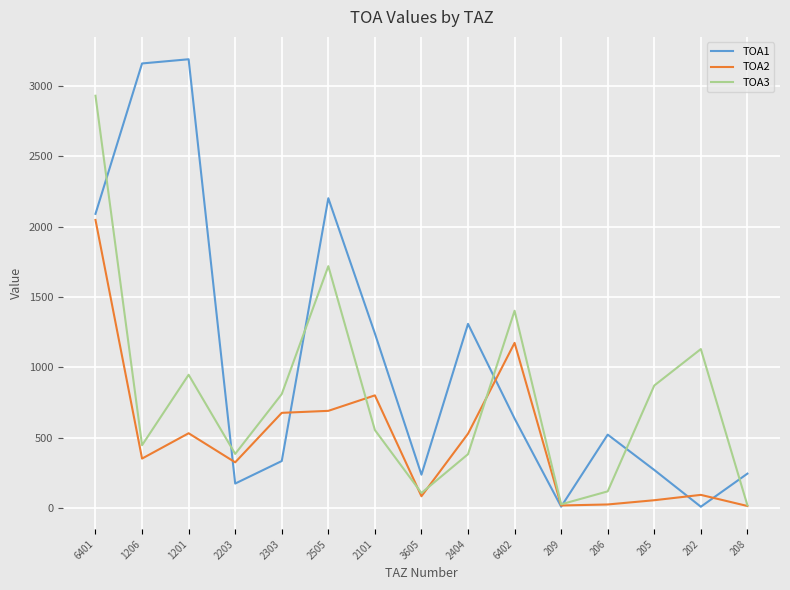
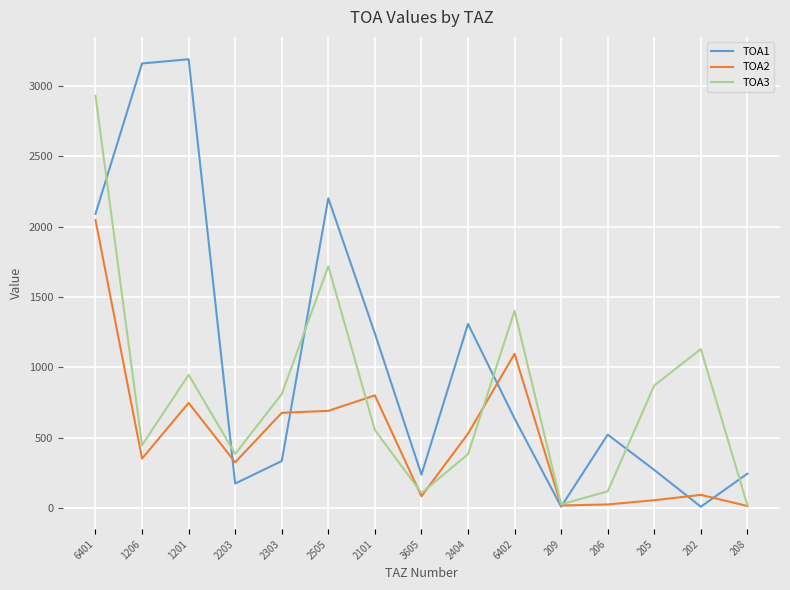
TOA2, 1201: 530 -> 750
TOA2, 6402: 1170 -> 1100
